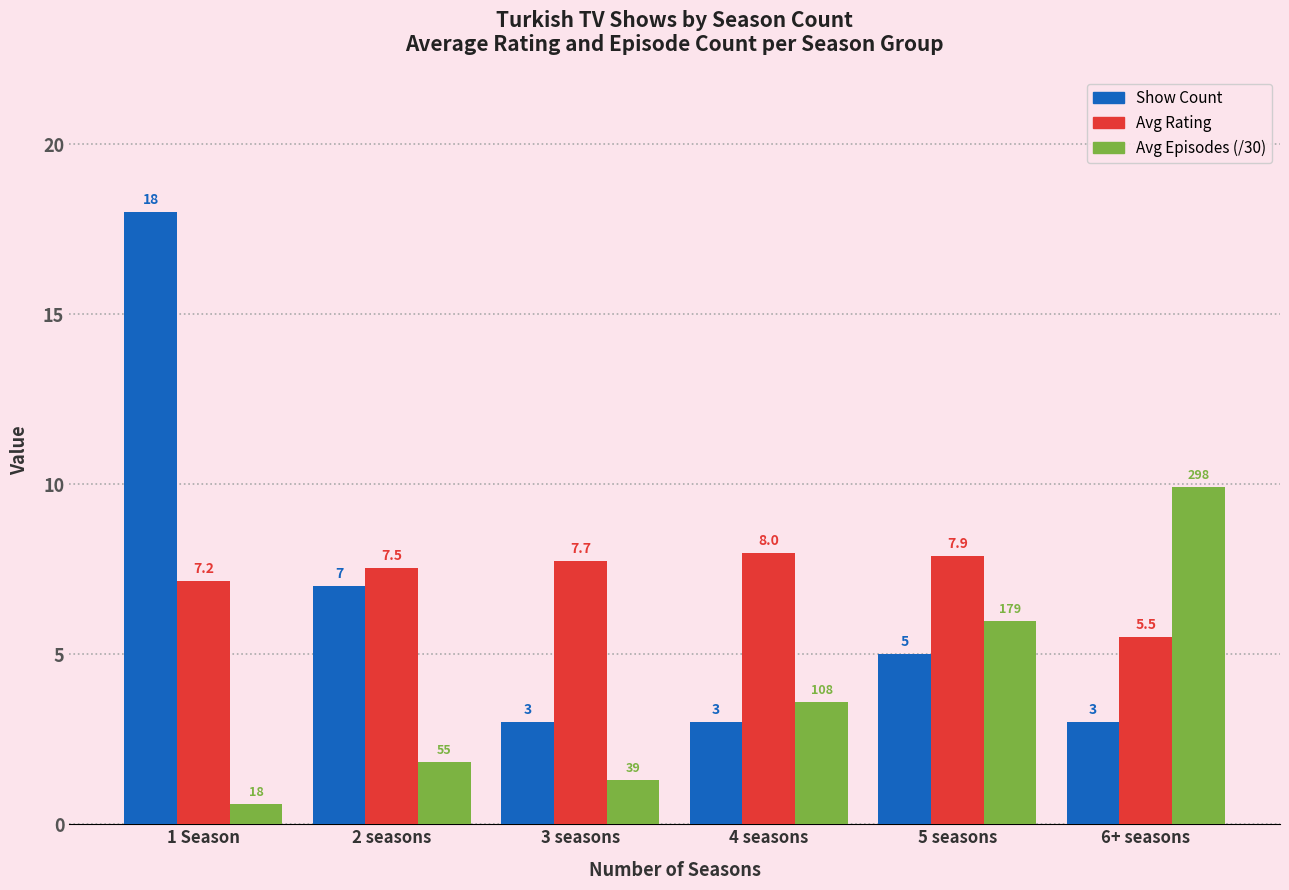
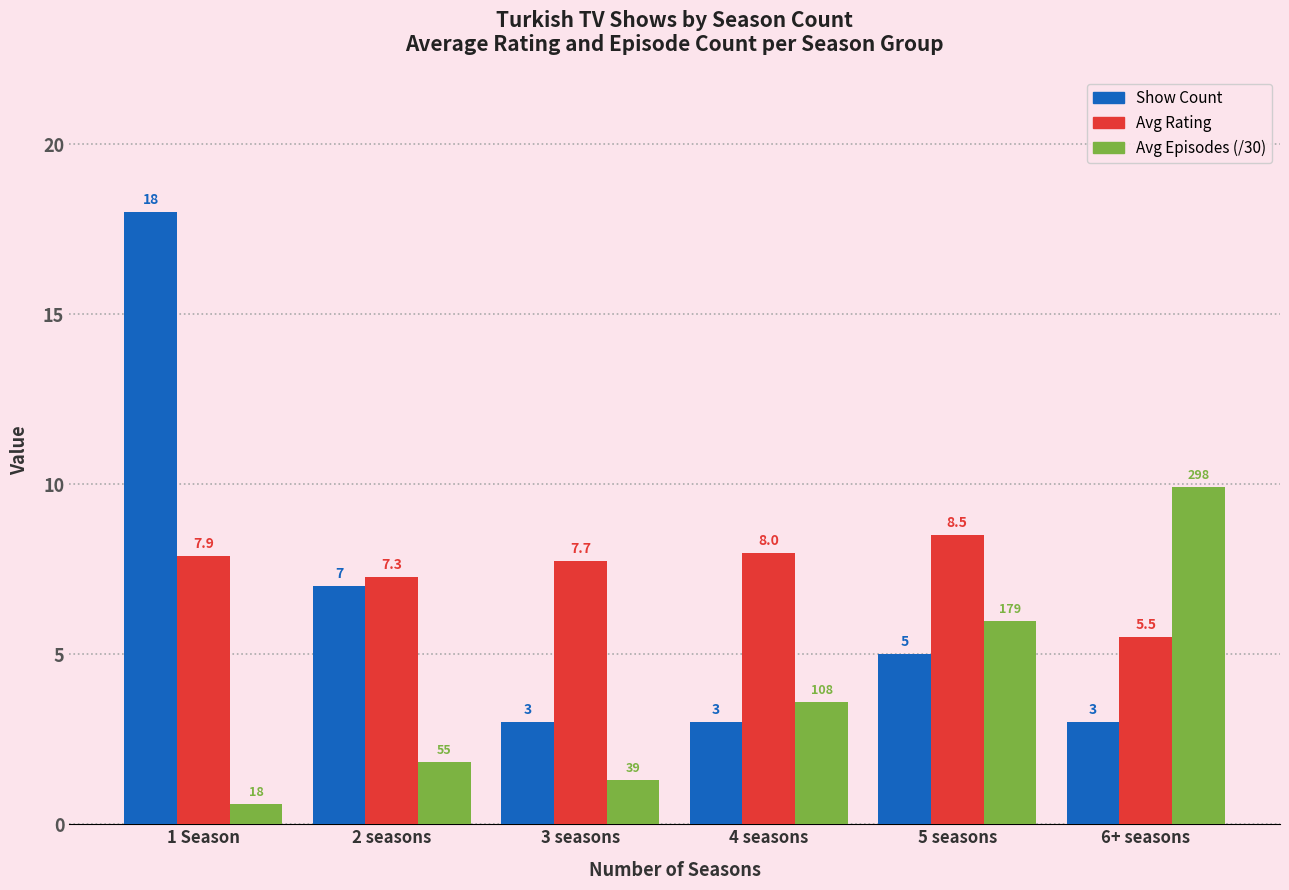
Avg Rating, 1 Season: 7.2 -> 7.9
Avg Rating, 2 seasons: 7.5 -> 7.3
Avg Rating, 5 seasons: 7.9 -> 8.5
